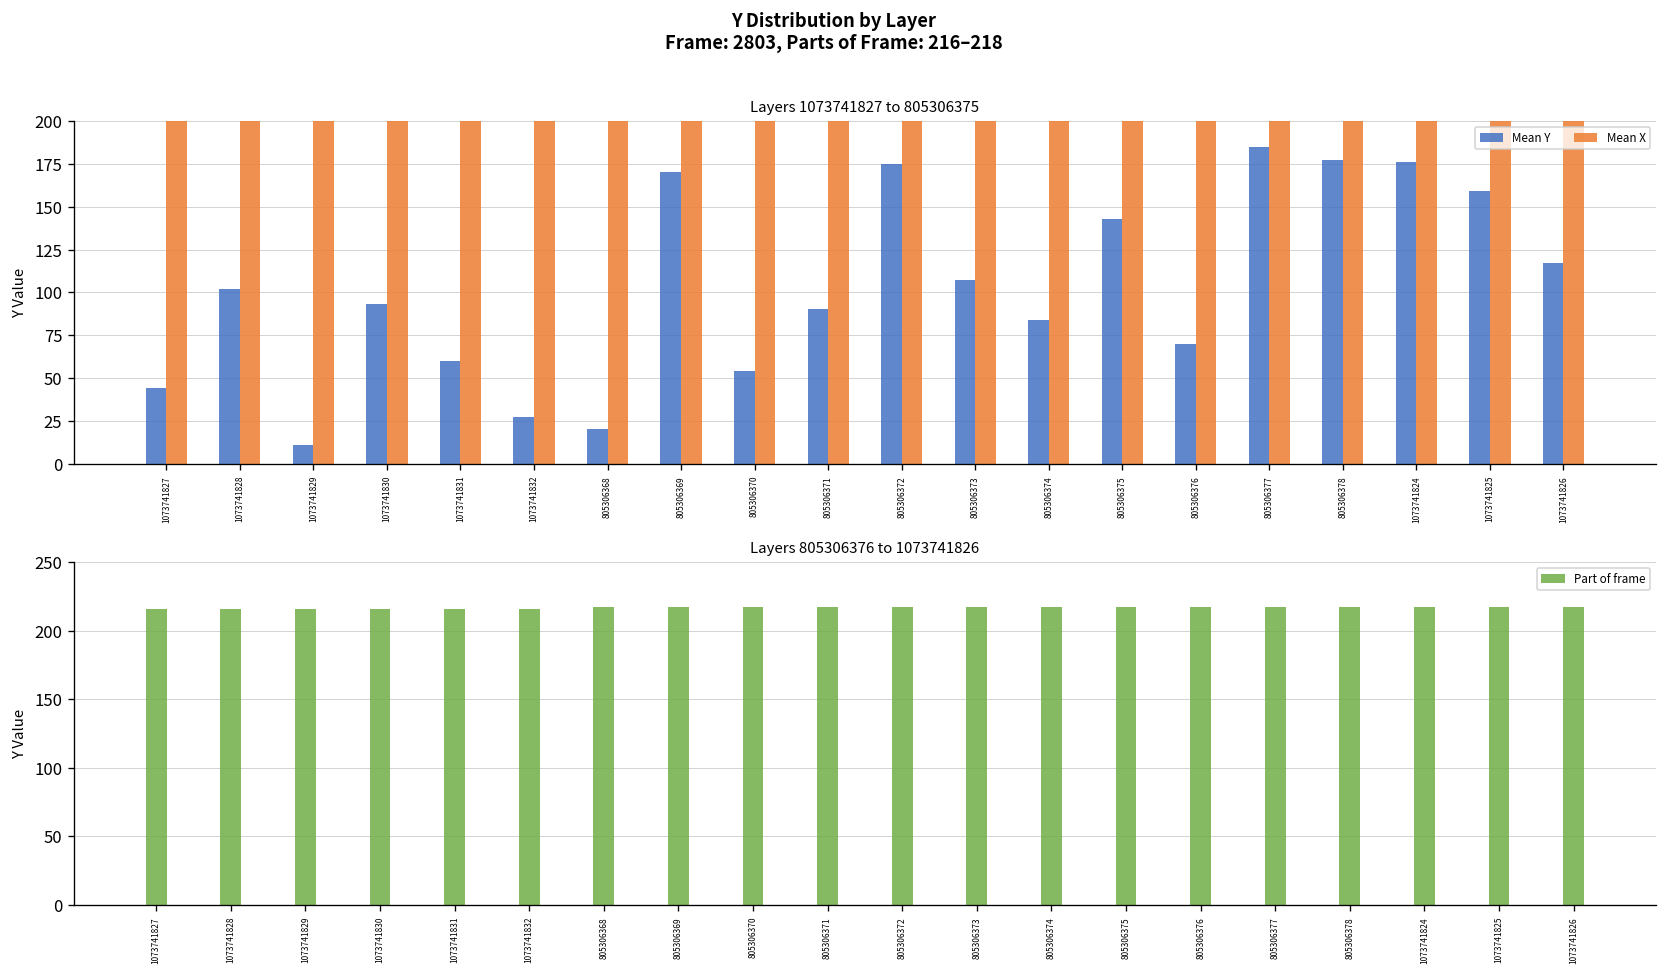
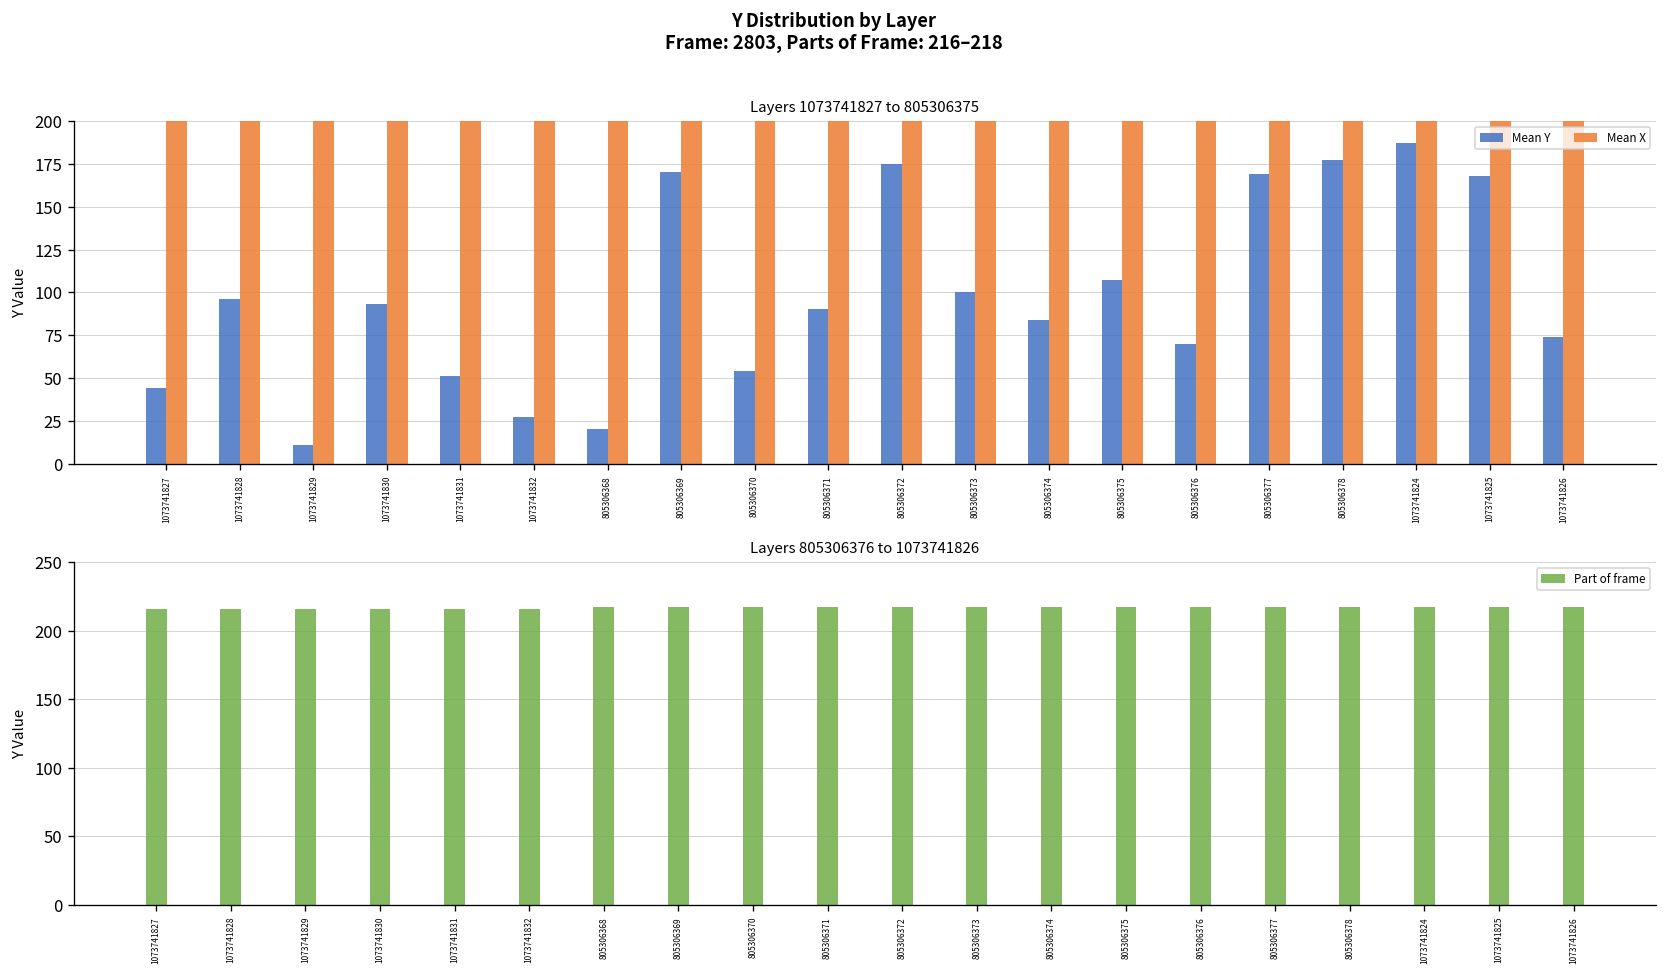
Layers 1073741827 to 805306375, Mean Y, 1073741828: 102 -> 96
Layers 1073741827 to 805306375, Mean Y, 1073741831: 60 -> 51
Layers 1073741827 to 805306375, Mean Y, 805306373: 107 -> 100
Layers 1073741827 to 805306375, Mean Y, 805306375: 143 -> 107
Layers 1073741827 to 805306375, Mean Y, 805306377: 185 -> 169
Layers 1073741827 to 805306375, Mean Y, 1073741824: 176 -> 187
Layers 1073741827 to 805306375, Mean Y, 1073741825: 159 -> 168
Layers 1073741827 to 805306375, Mean Y, 1073741826: 117 -> 74
